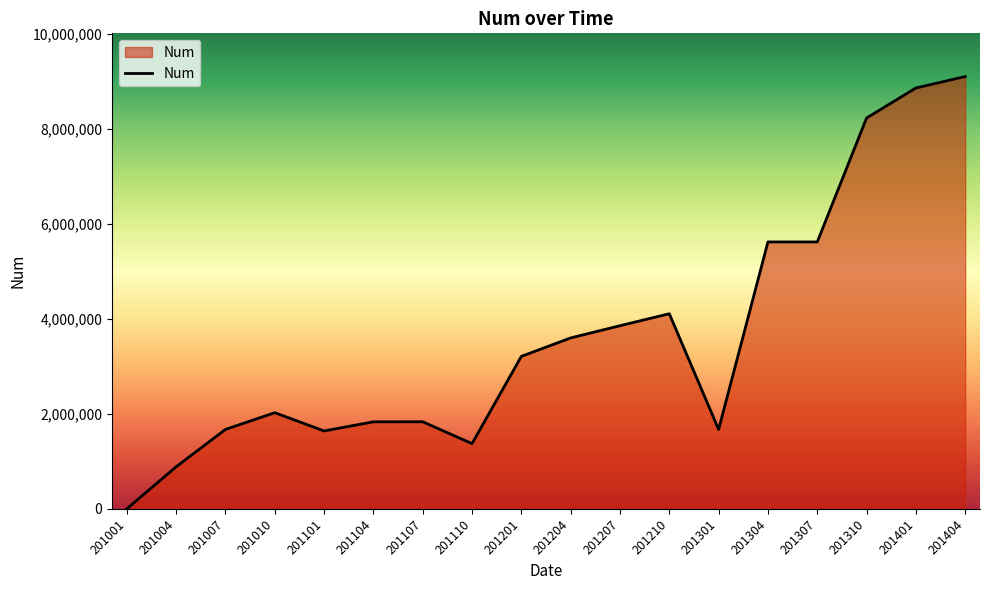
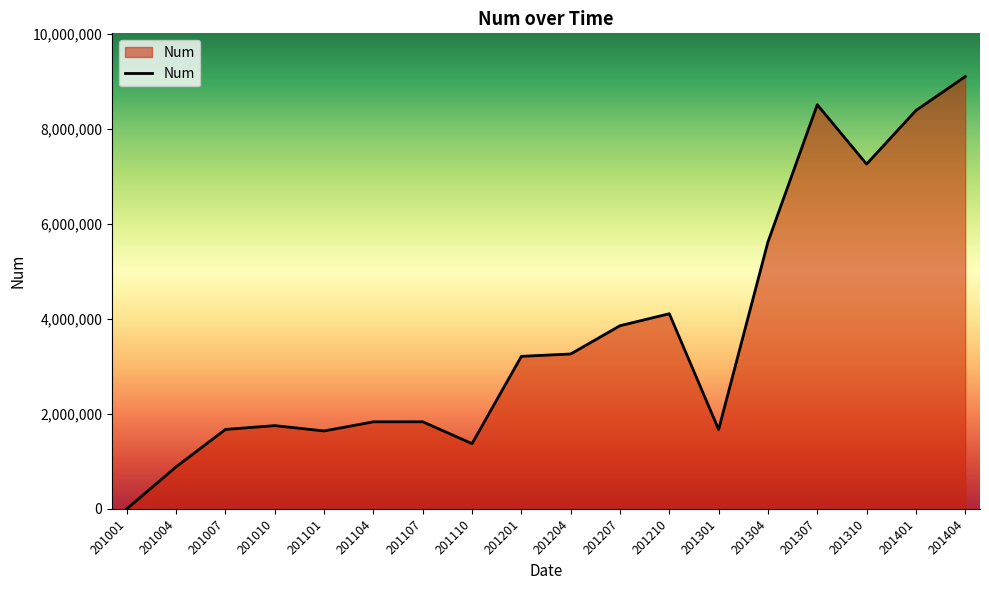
201010: 2,000,000 -> 1,800,000
201204: 3,600,000 -> 3,300,000
201307: 5,600,000 -> 8,500,000
201310: 8,200,000 -> 7,300,000
201401: 8,900,000 -> 8,400,000
